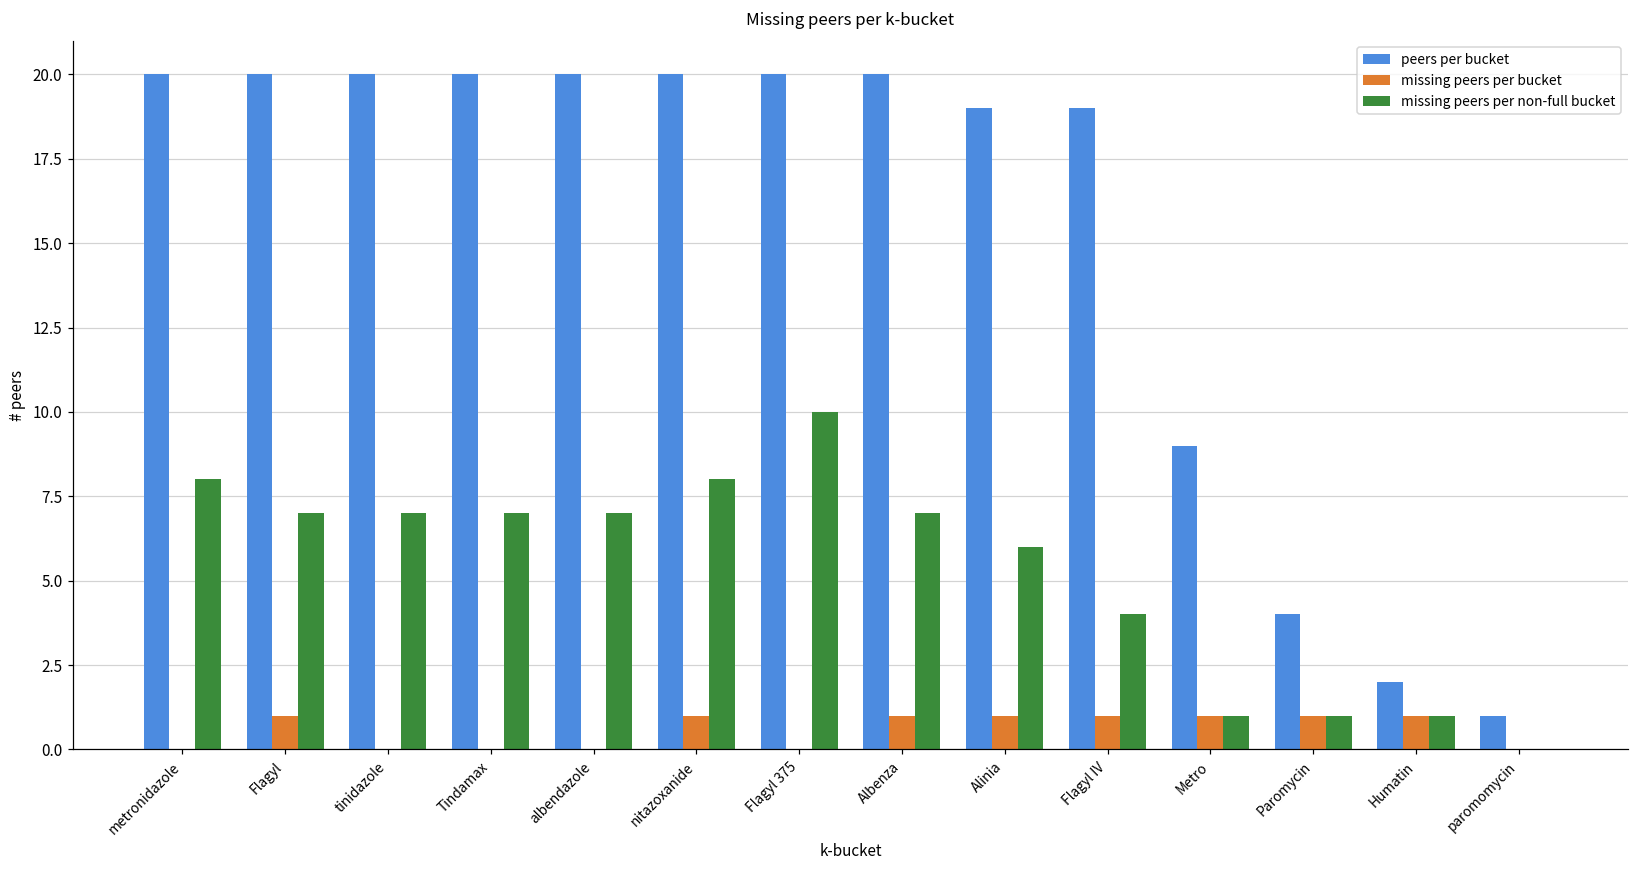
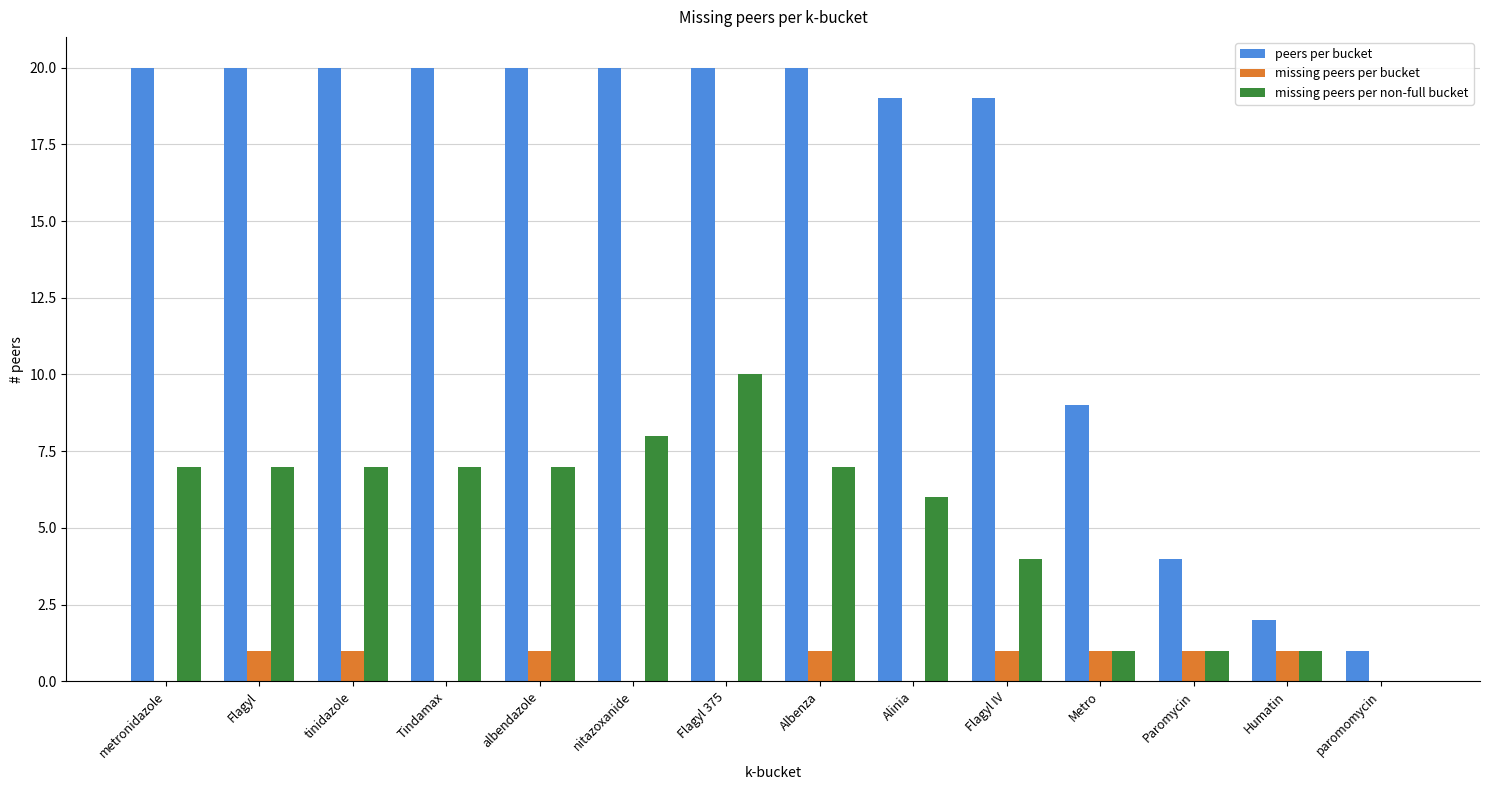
missing peers per non-full bucket, metronidazole: 8 -> 7
missing peers per bucket, tinidazole: 0 -> 1
missing peers per bucket, albendazole: 0 -> 1
missing peers per bucket, nitazoxanide: 1 -> 0
missing peers per bucket, Alinia: 1 -> 0
